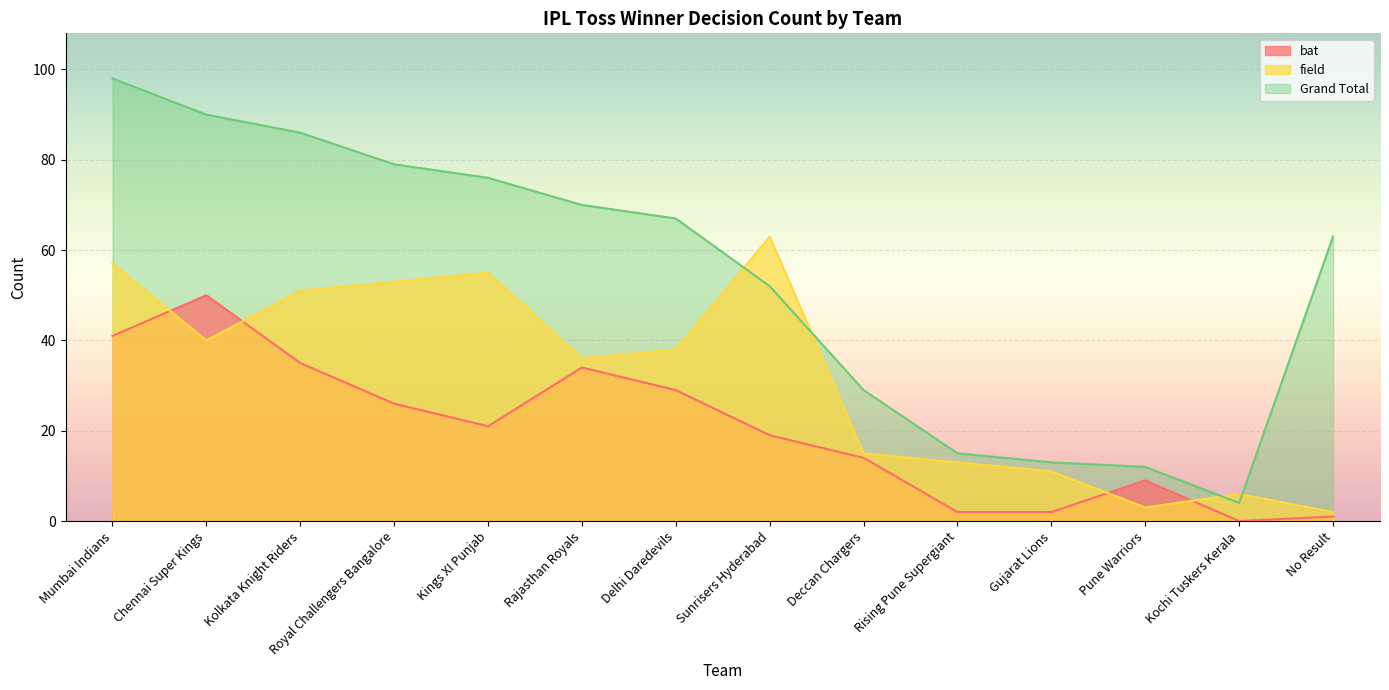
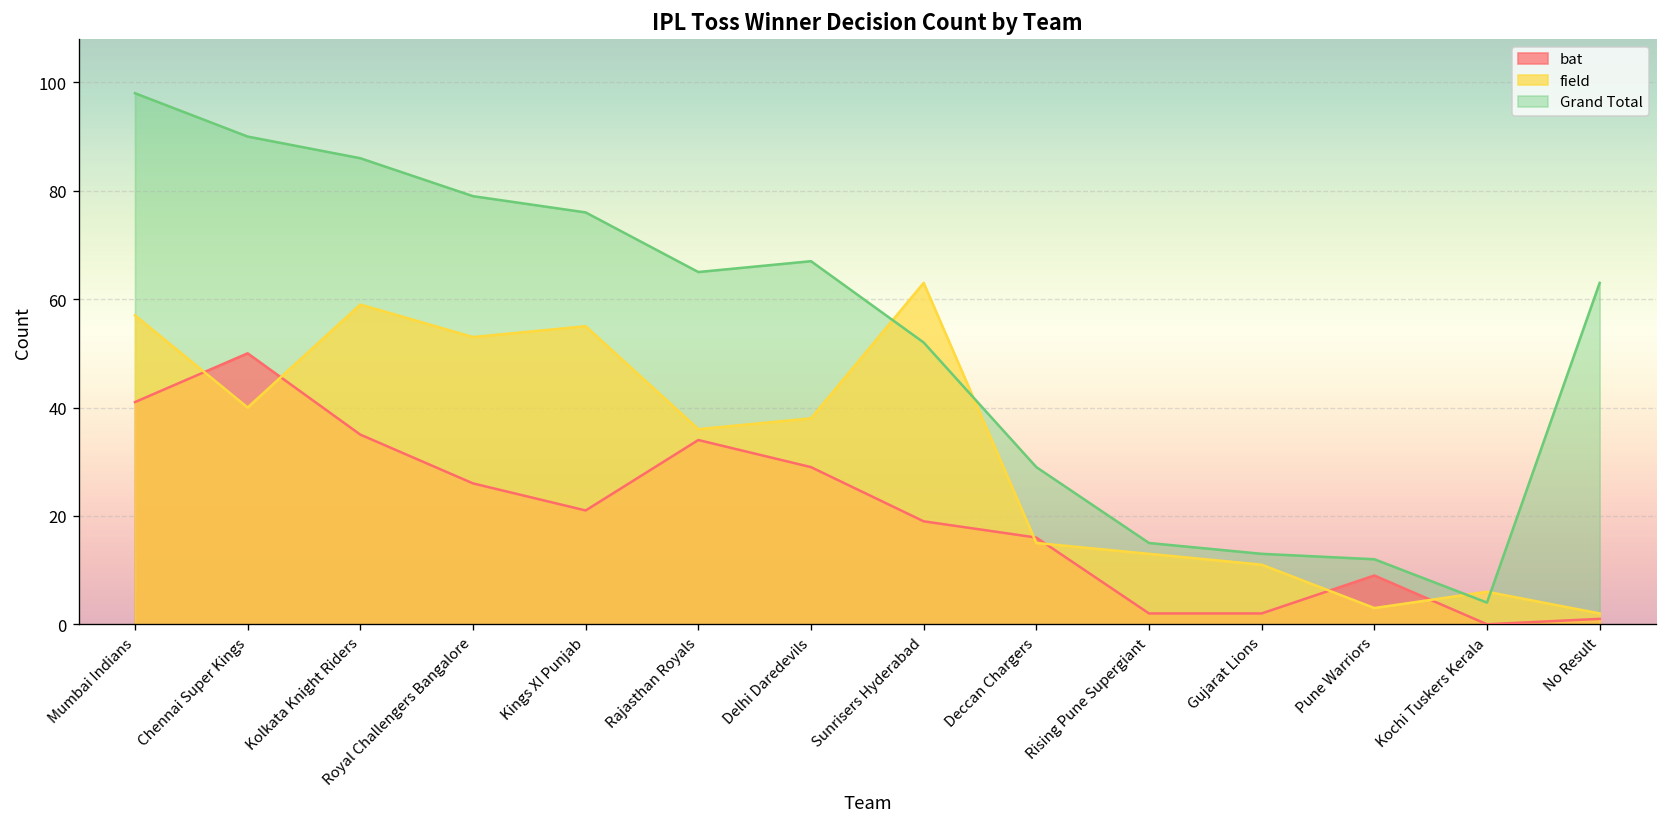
field, Kolkata Knight Riders: 51 -> 59
Grand Total, Rajasthan Royals: 70 -> 65
bat, Deccan Chargers: 14 -> 16
